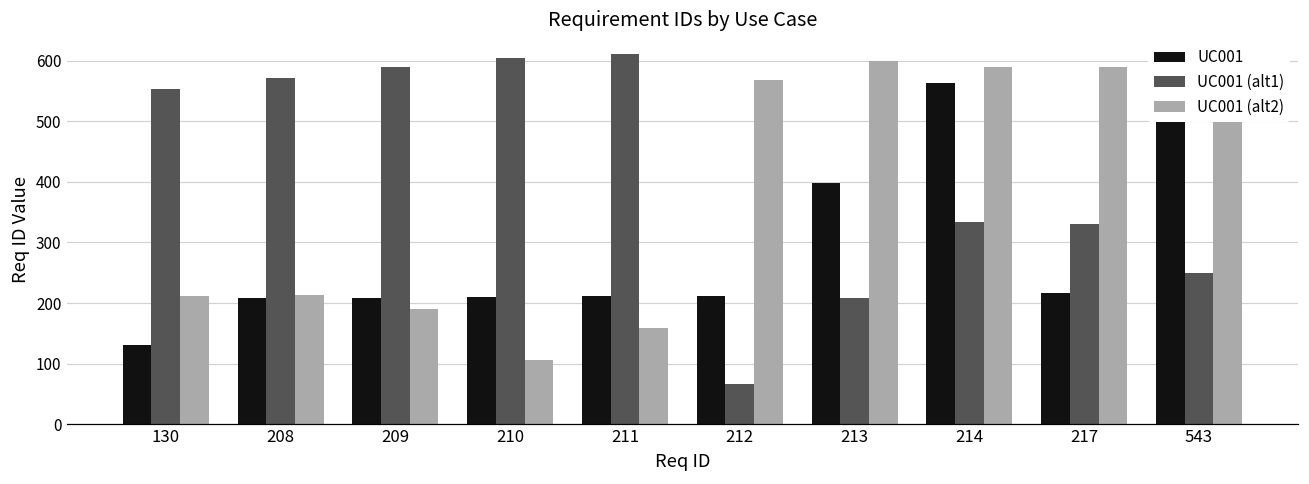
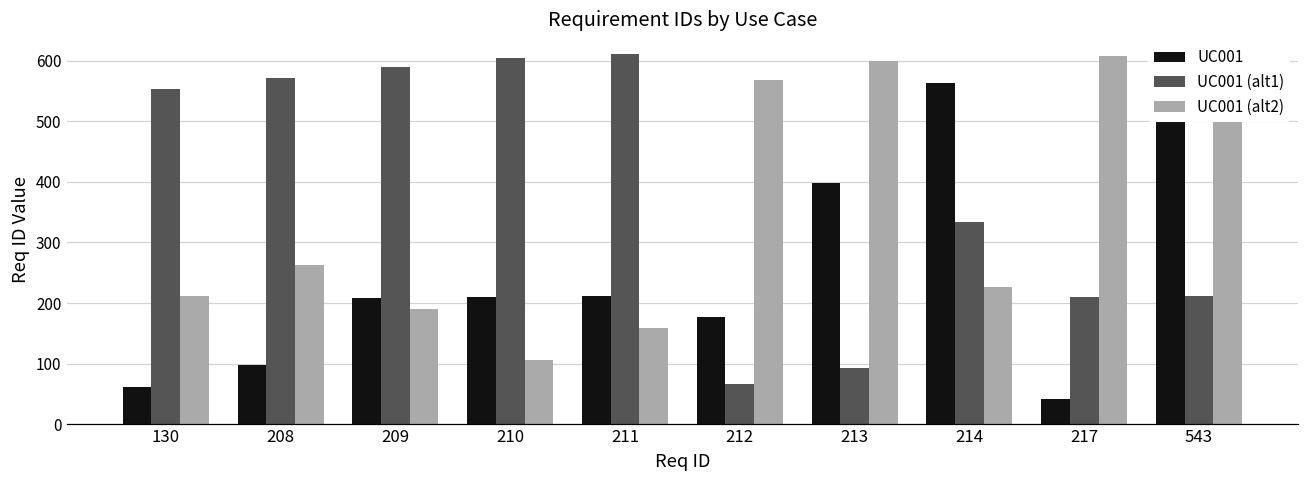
UC001, 130: 130 -> 60
UC001, 208: 210 -> 100
UC001 (alt2), 208: 210 -> 260
UC001, 212: 210 -> 180
UC001 (alt1), 213: 210 -> 90
UC001 (alt2), 214: 590 -> 230
UC001, 217: 220 -> 40
UC001 (alt1), 217: 330 -> 210
UC001 (alt2), 217: 590 -> 610
UC001 (alt1), 543: 250 -> 210
